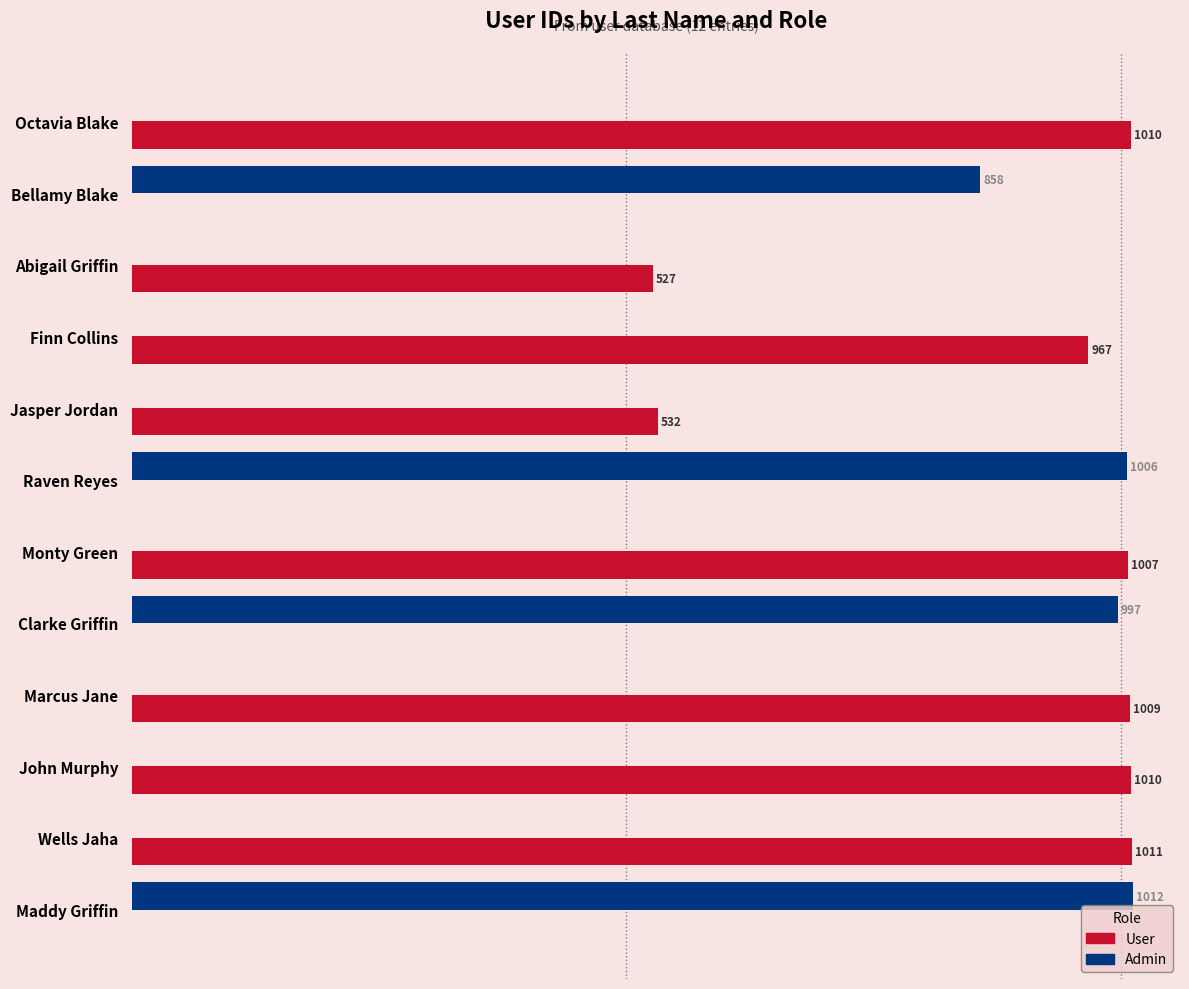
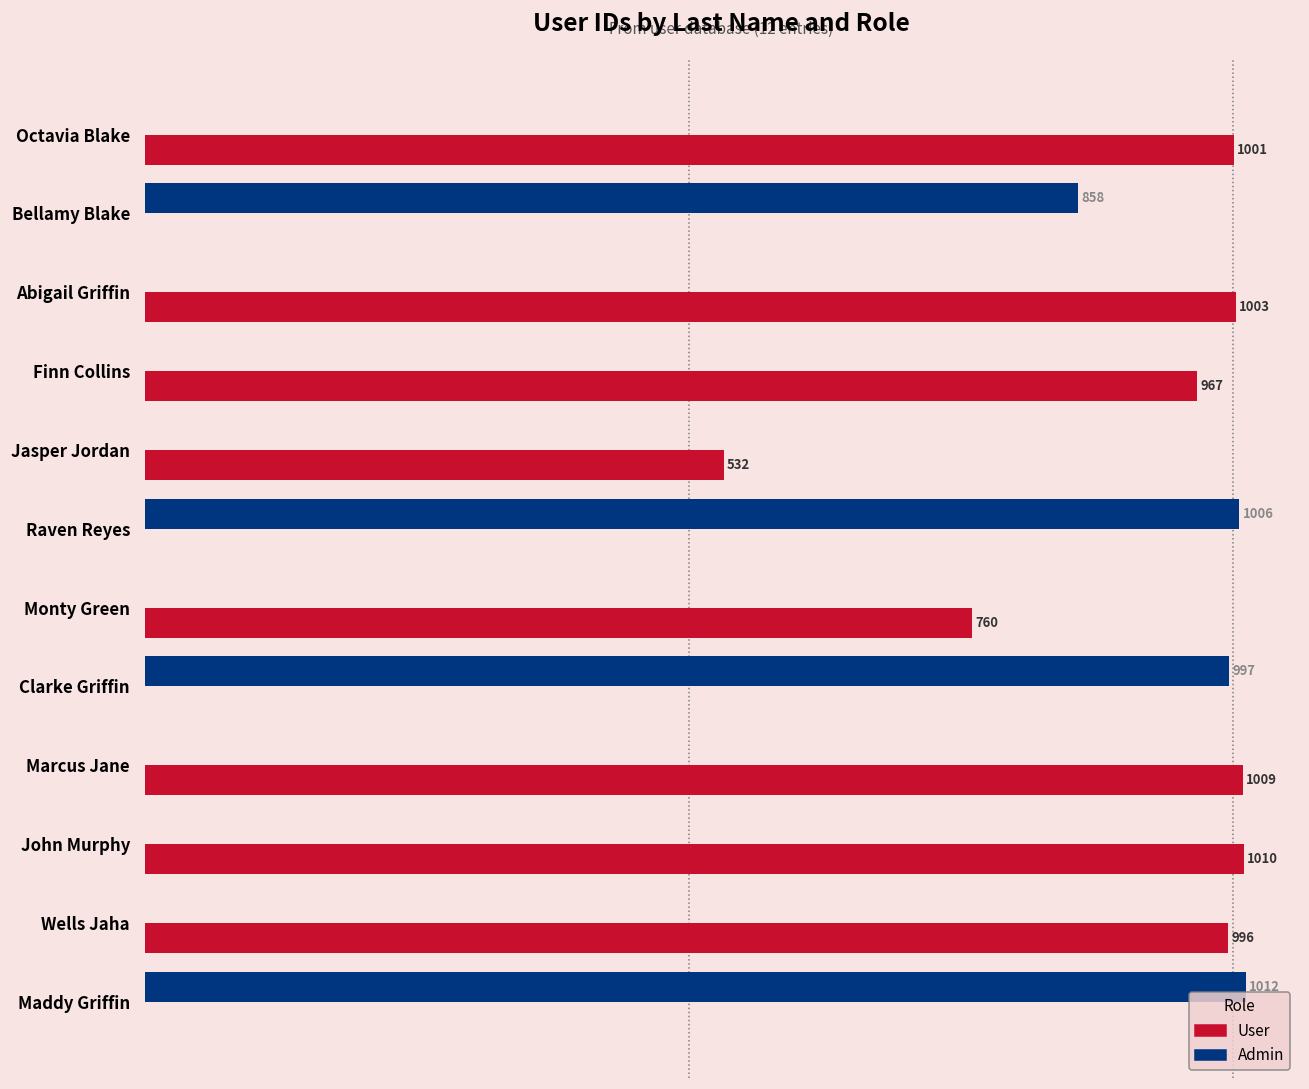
User, Octavia Blake: 1010 -> 1001
User, Abigail Griffin: 527 -> 1003
User, Monty Green: 1007 -> 760
User, Wells Jaha: 1011 -> 996
